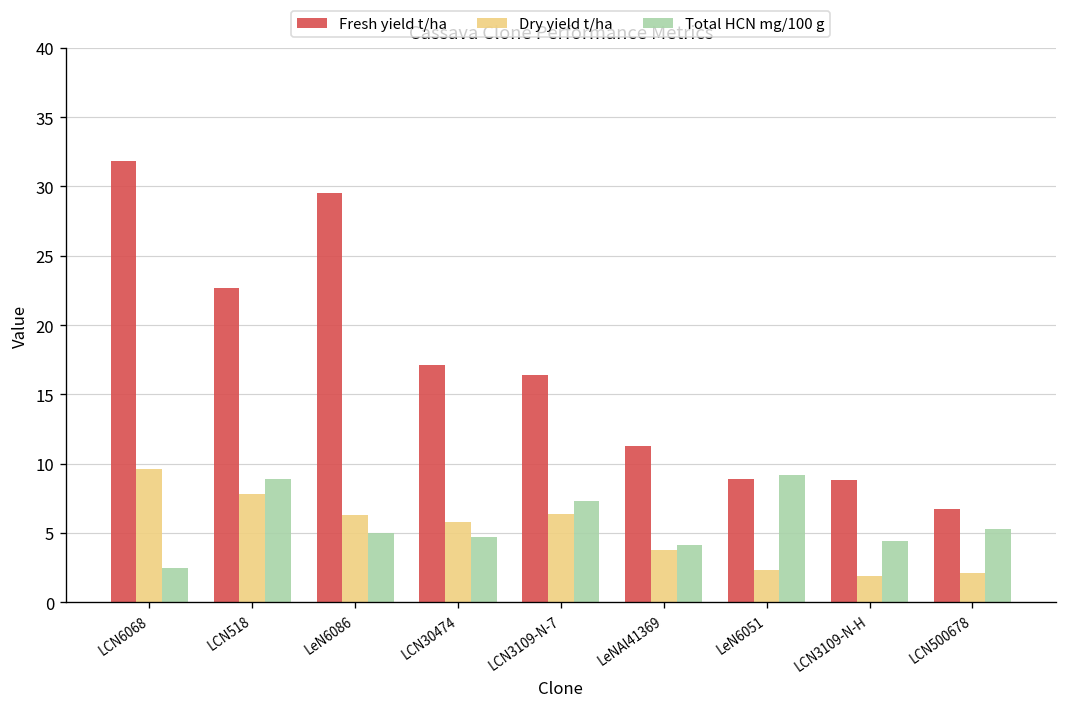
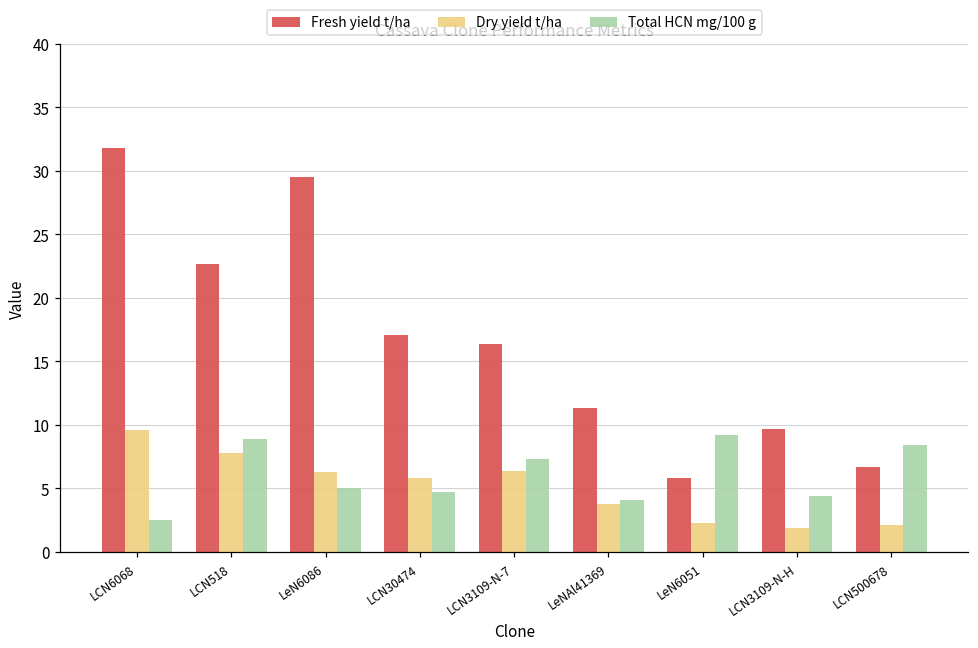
Fresh yield t/ha, LeN6051: 8.9 -> 5.8
Fresh yield t/ha, LCN3109-N-H: 8.8 -> 9.7
Total HCN mg/100 g, LCN500678: 5.3 -> 8.4
